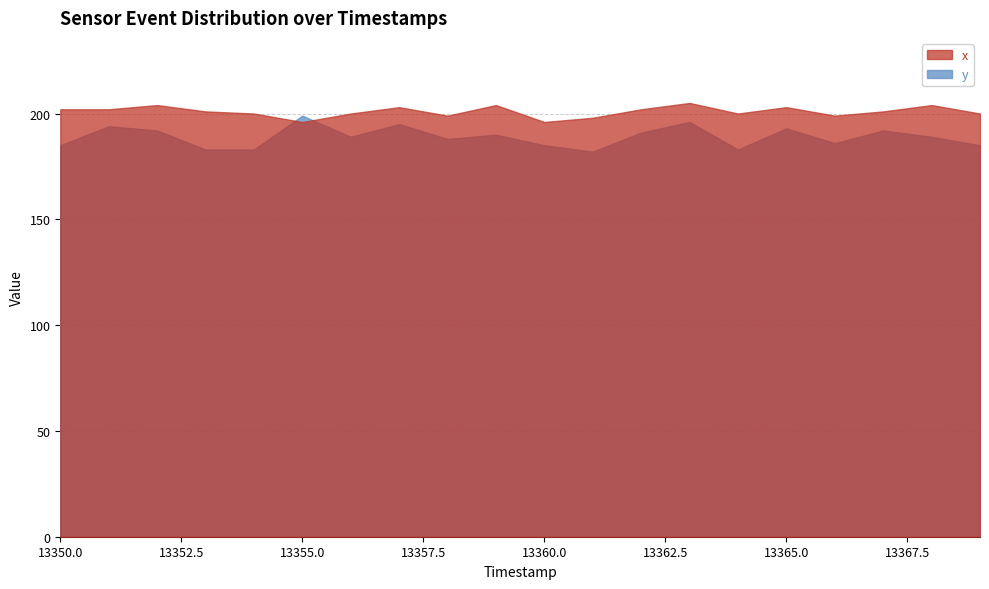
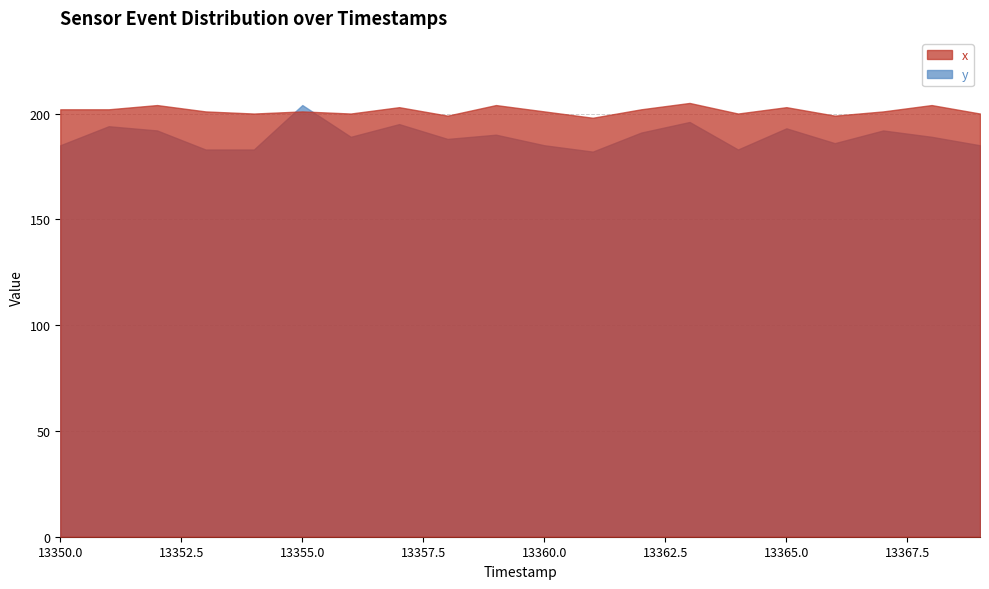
x, 13355.0: 196 -> 201
y, 13355.0: 199 -> 204
x, 13360.0: 196 -> 201
